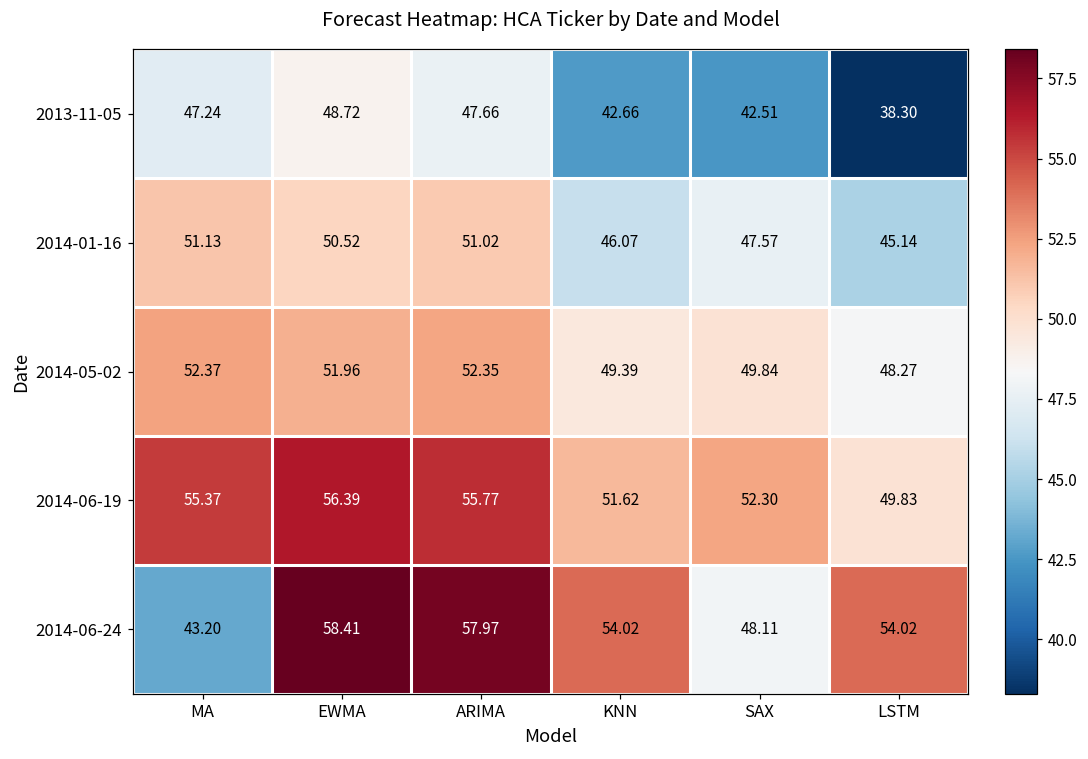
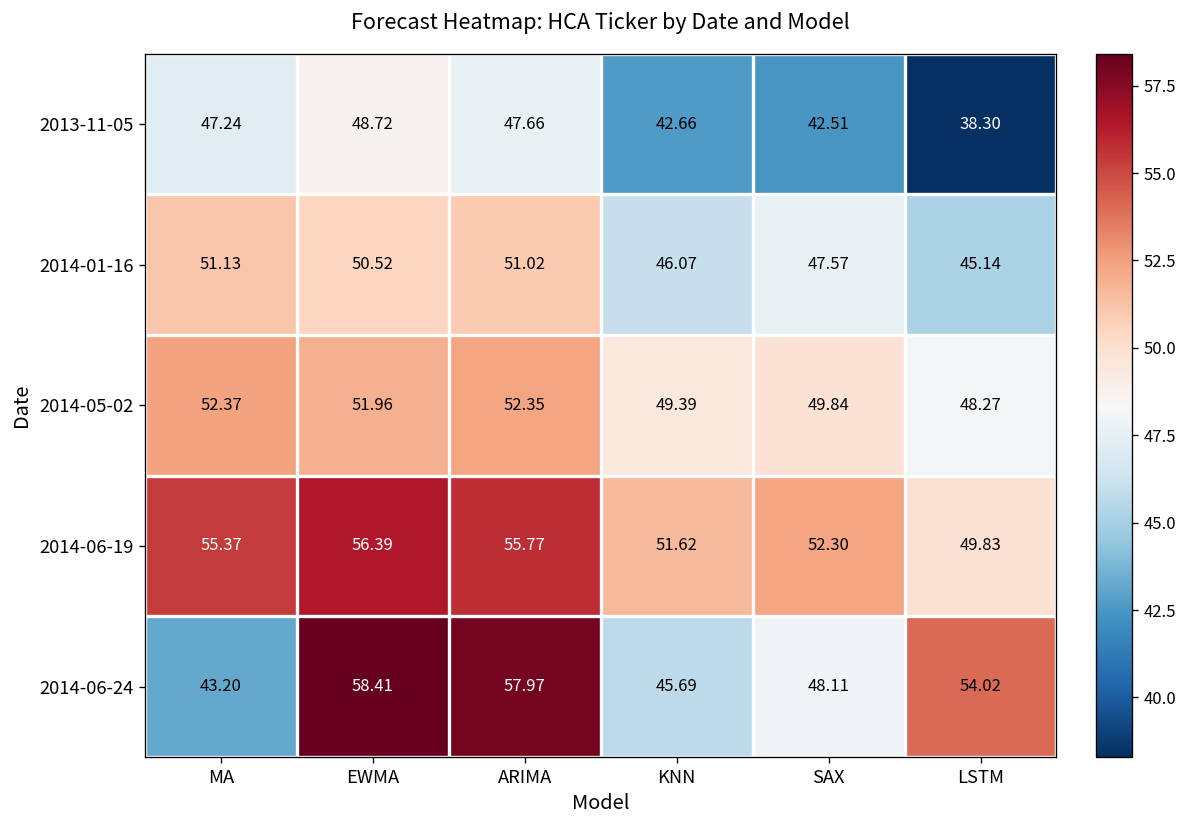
2014-06-24, KNN: 54.02 -> 45.69
